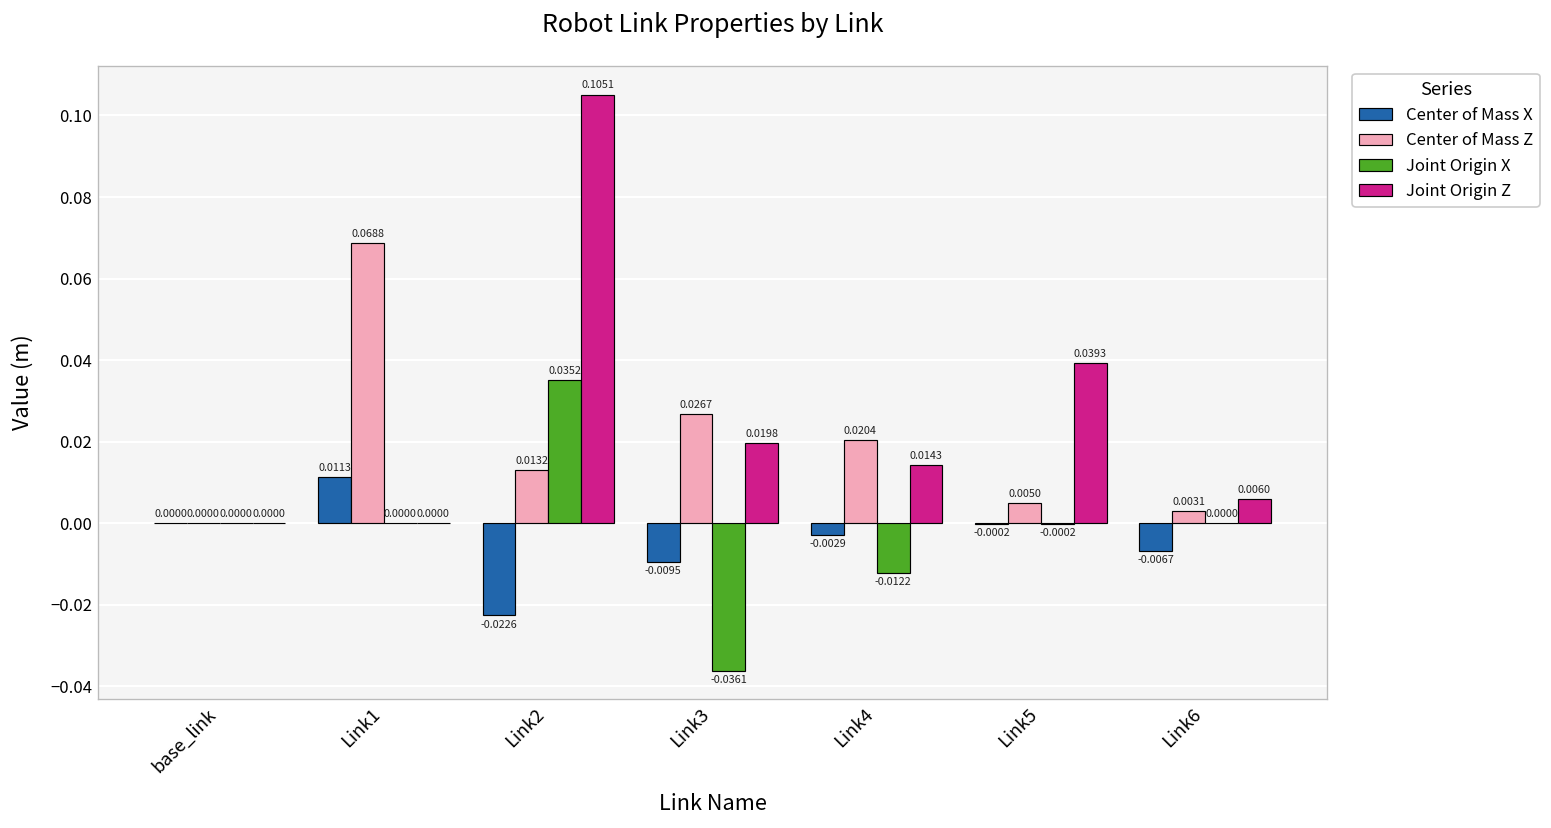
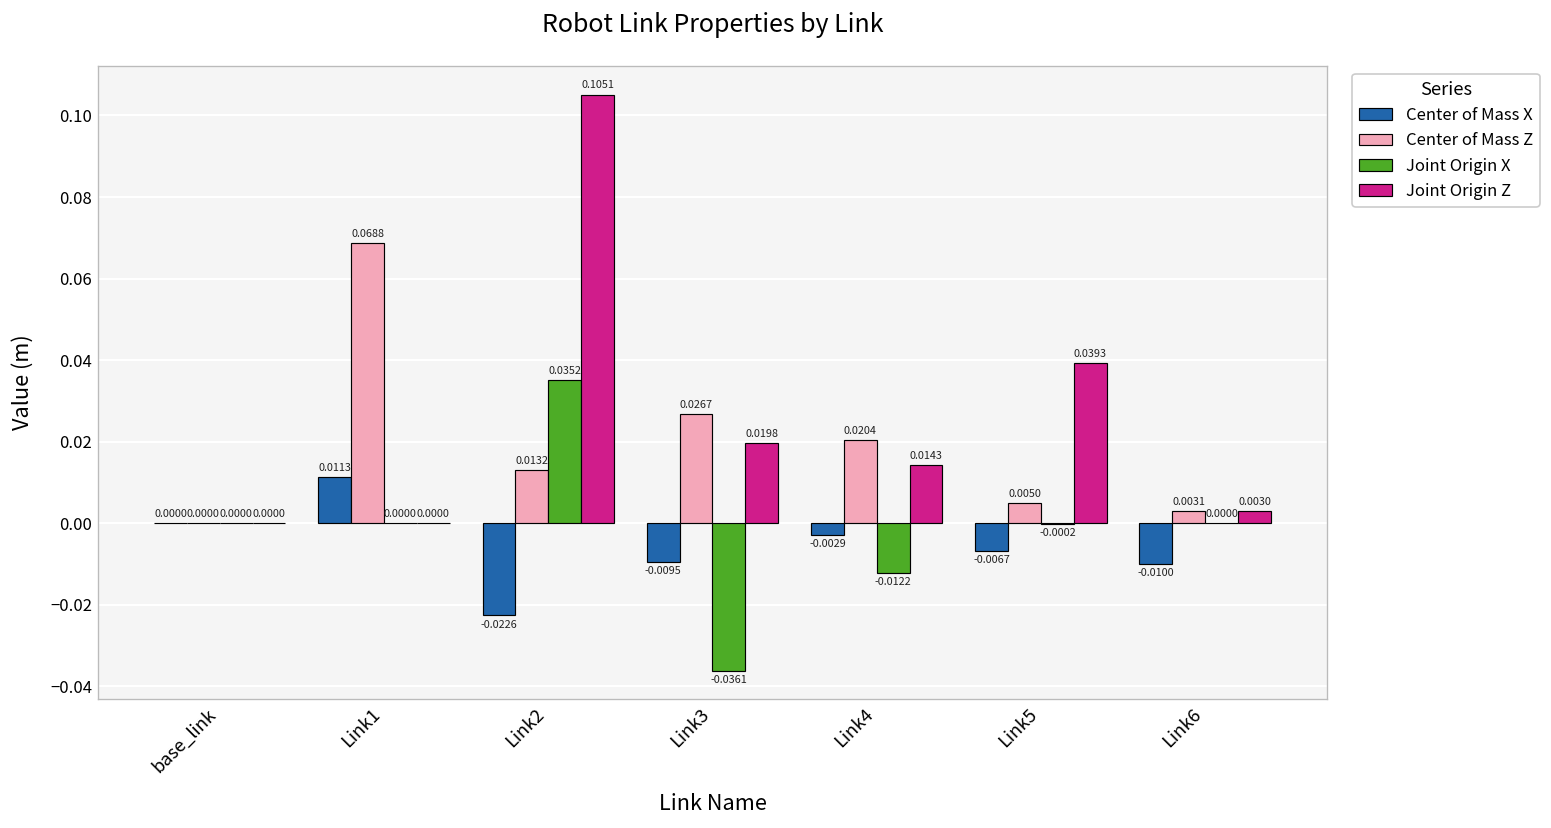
Center of Mass X, Link5: -0.0002 -> -0.0067
Center of Mass X, Link6: -0.0067 -> -0.0100
Joint Origin Z, Link6: 0.0060 -> 0.0030
